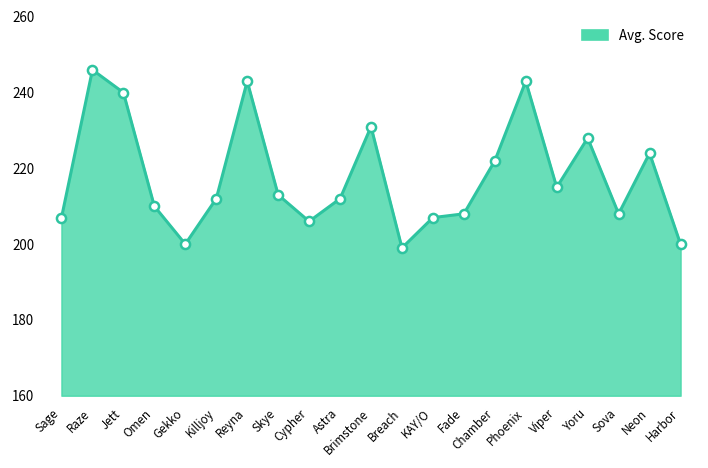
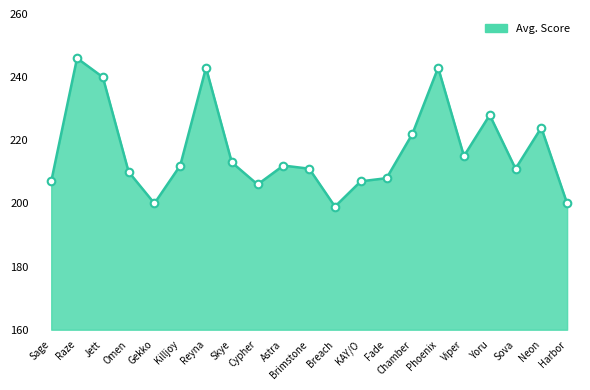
Brimstone: 231 -> 211
Sova: 208 -> 211
